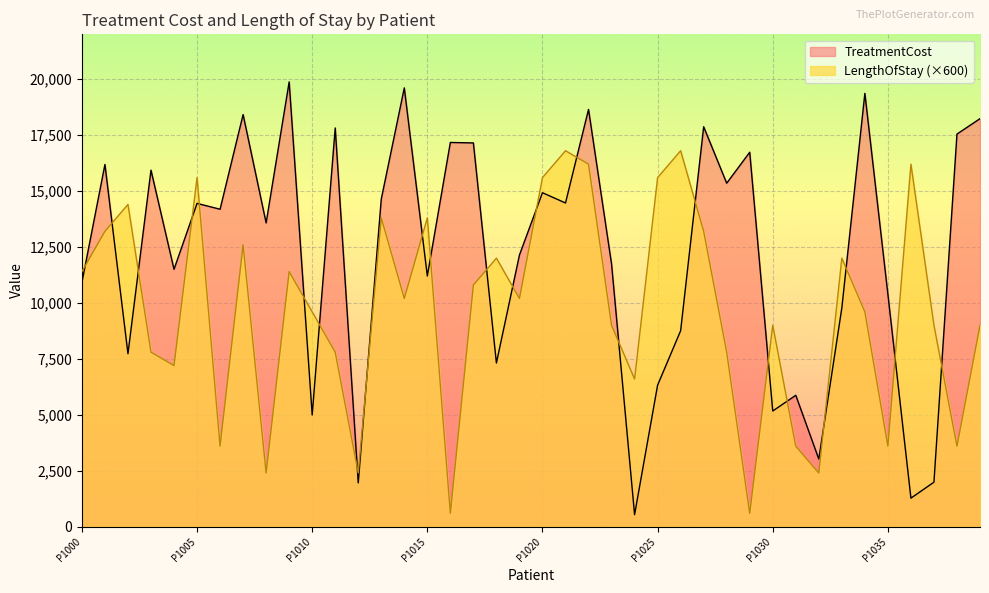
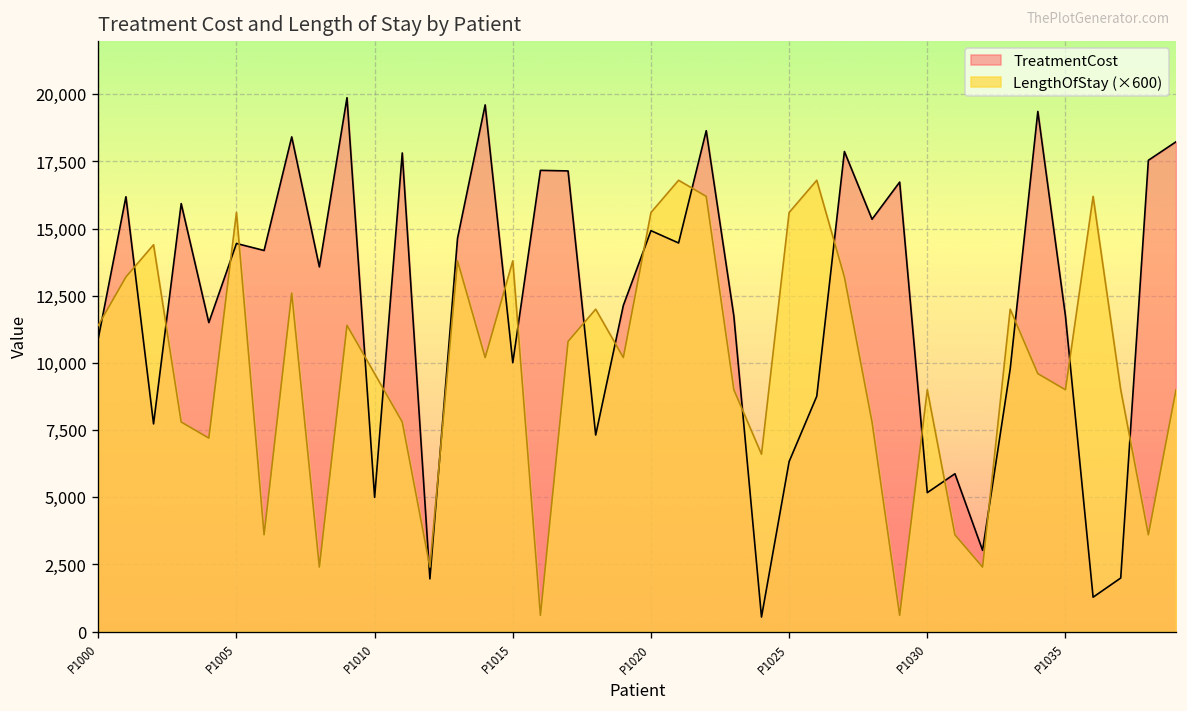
TreatmentCost, P1015: 11,200 -> 10,000
TreatmentCost, P1035: 10,400 -> 11,700
LengthOfStay (×600), P1035: 3,600 -> 9,000
